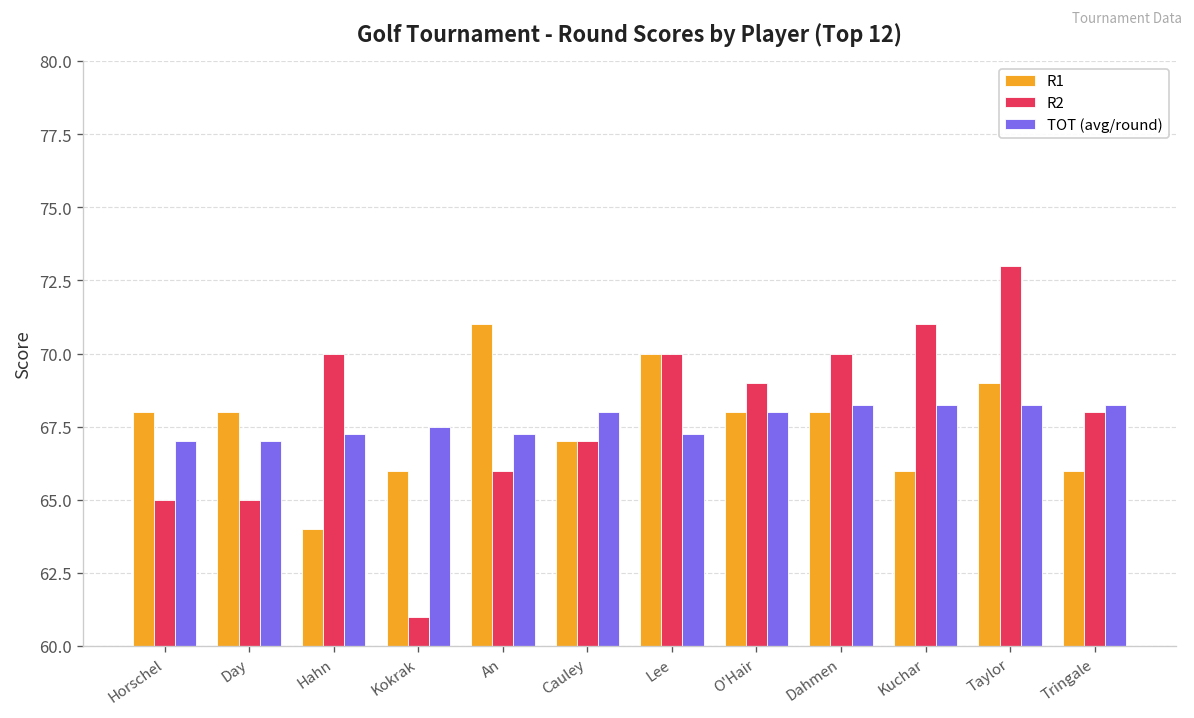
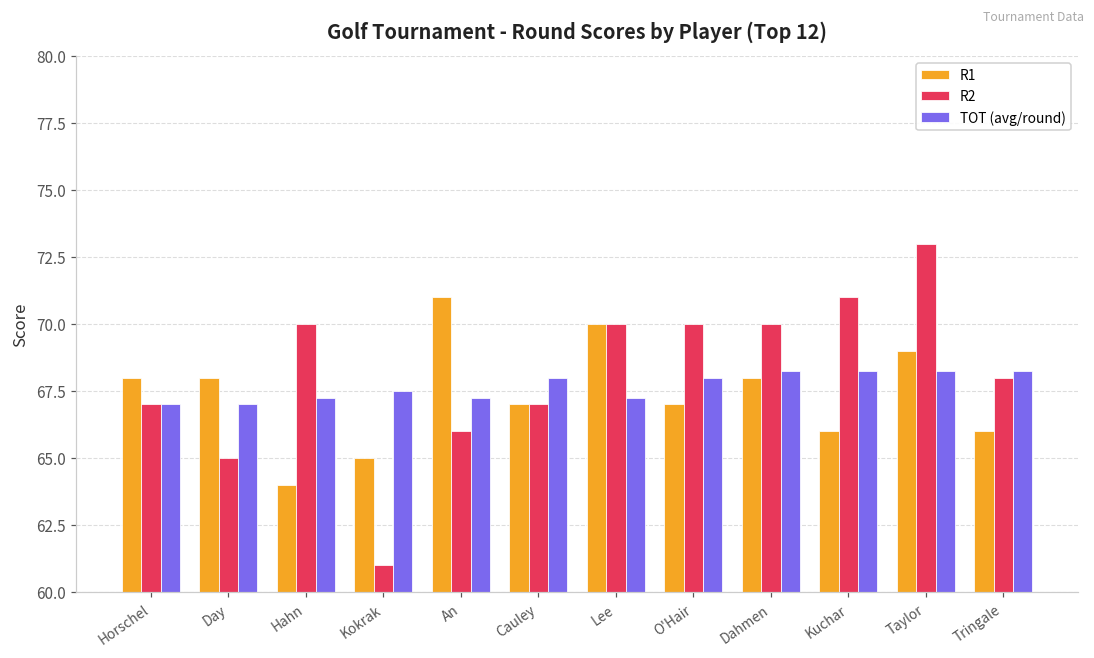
R2, Horschel: 65 -> 67
R1, Kokrak: 66 -> 65
R1, O'Hair: 68 -> 67
R2, O'Hair: 69 -> 70
